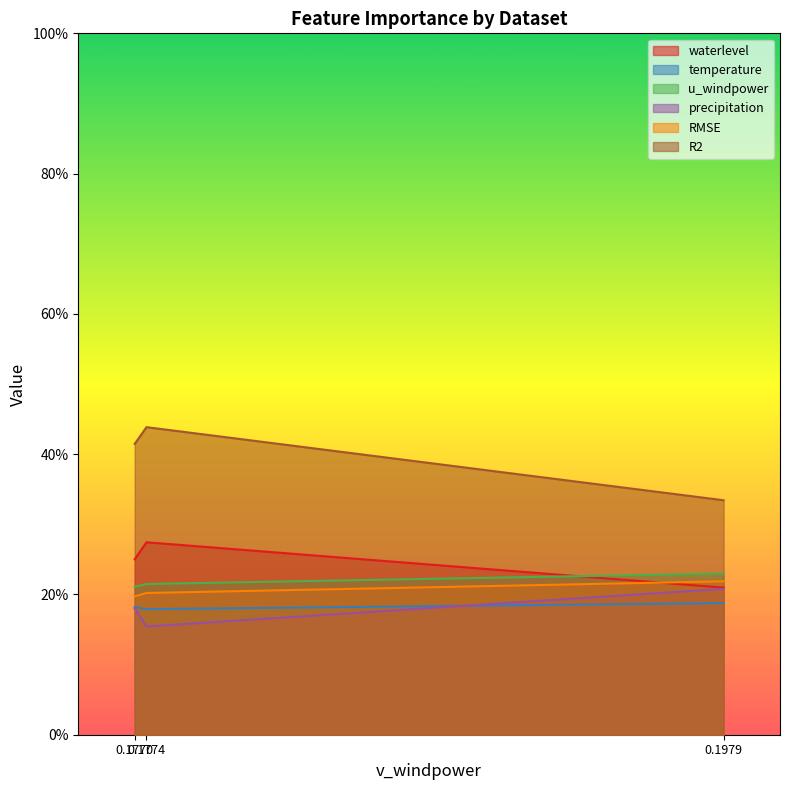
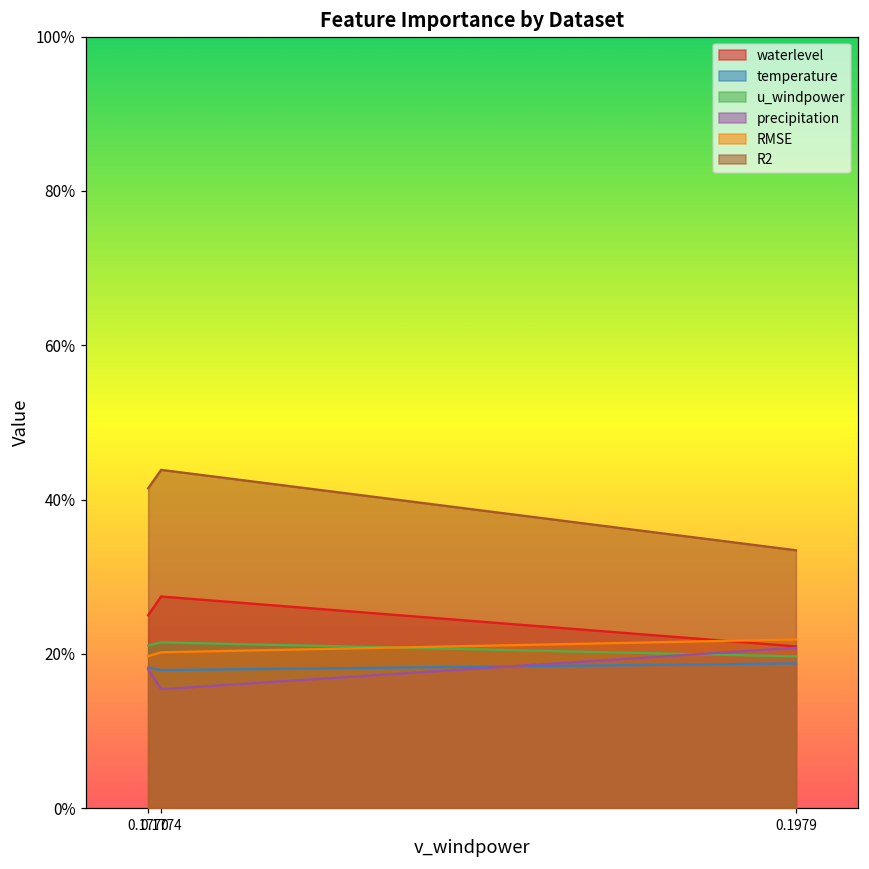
u_windpower, 0.1979: 23% -> 20%
